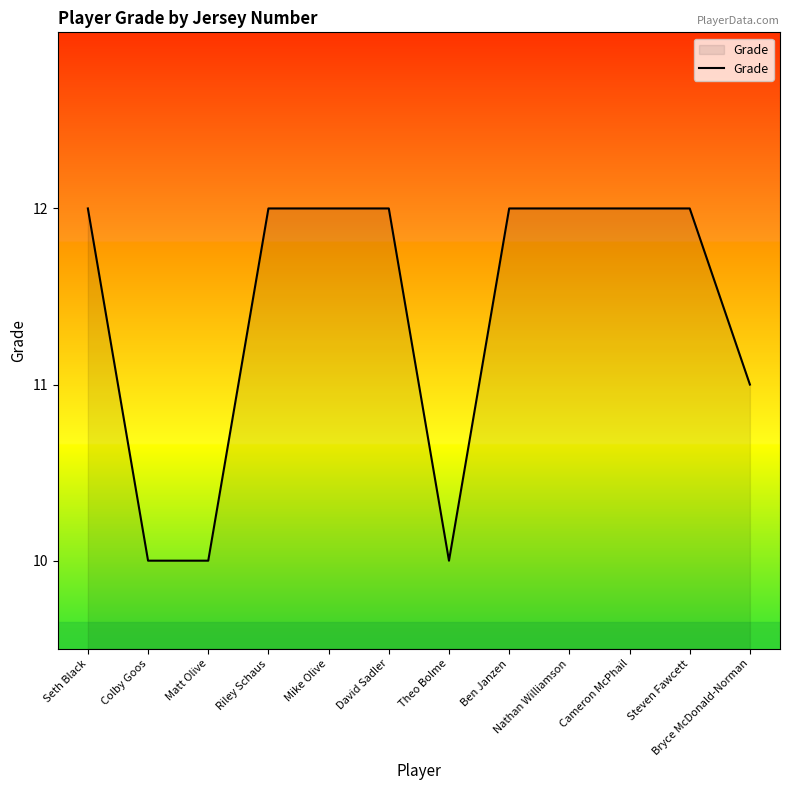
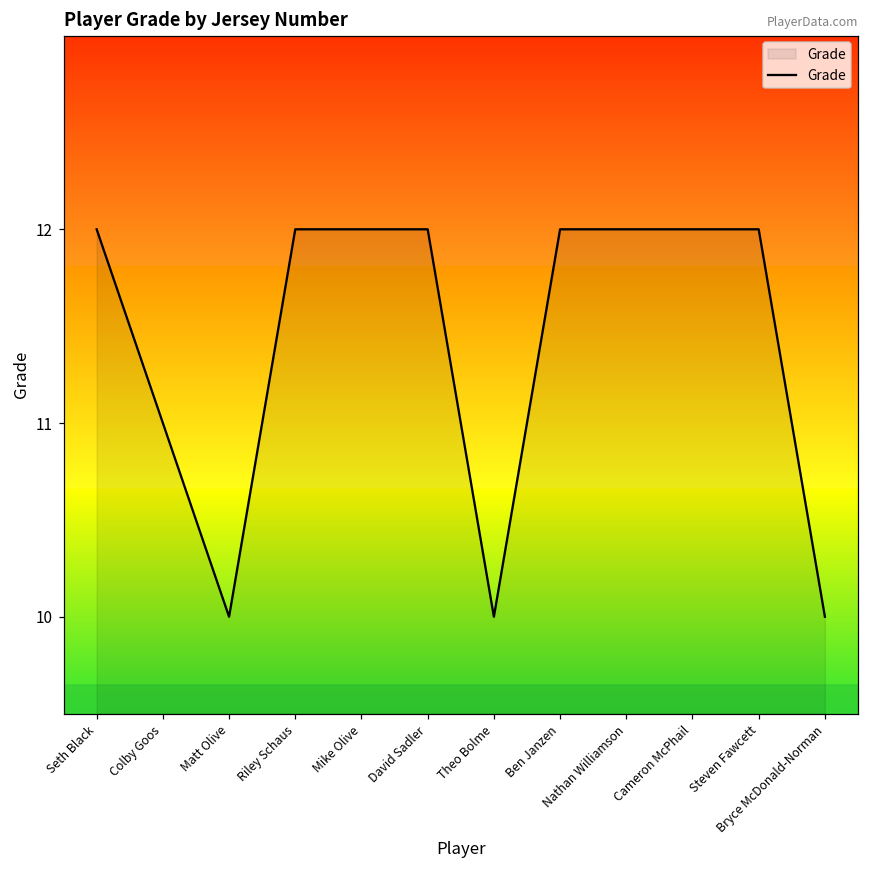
Colby Goos: 10 -> 11
Bryce McDonald-Norman: 11 -> 10
